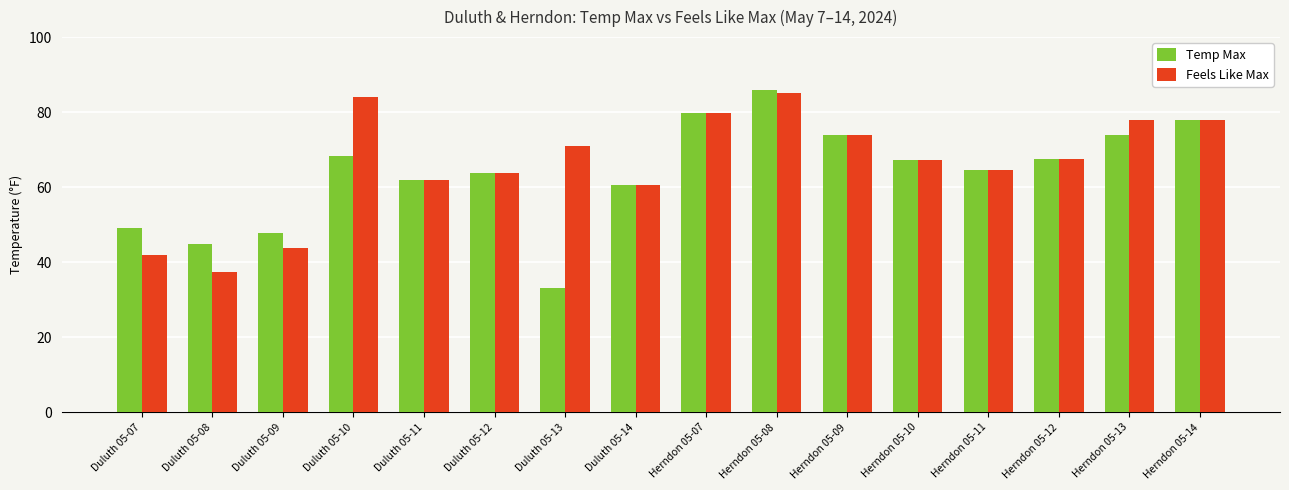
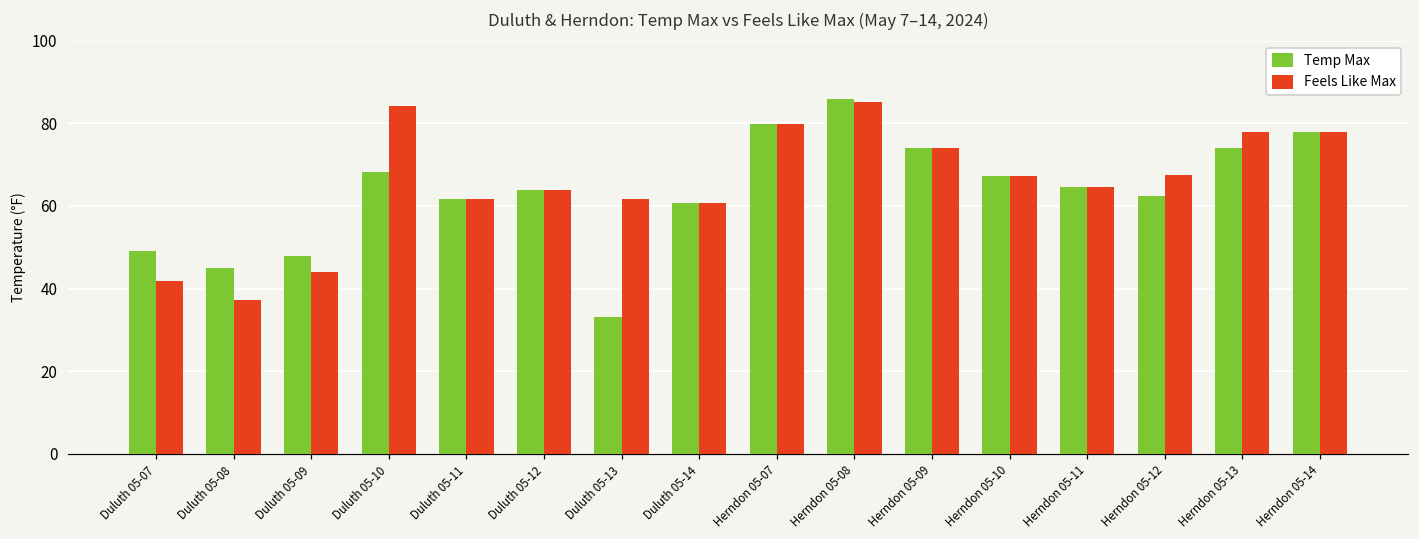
Feels Like Max, Duluth 05-13: 71 -> 62
Temp Max, Herndon 05-12: 67 -> 63
